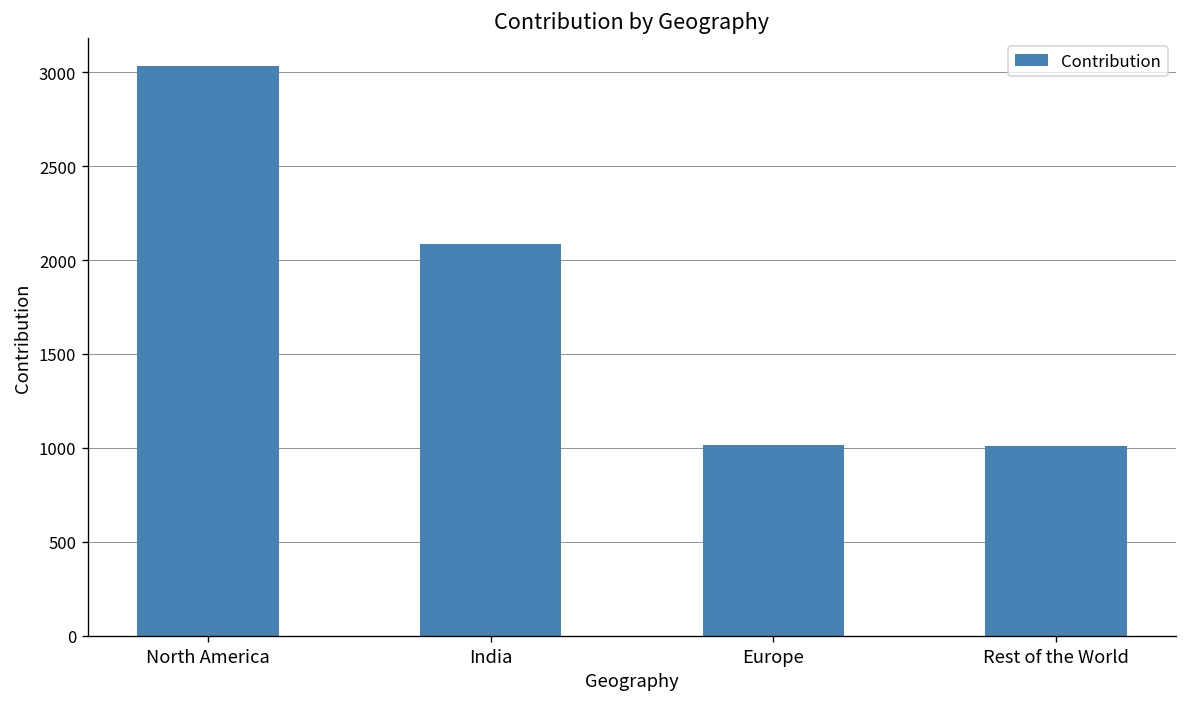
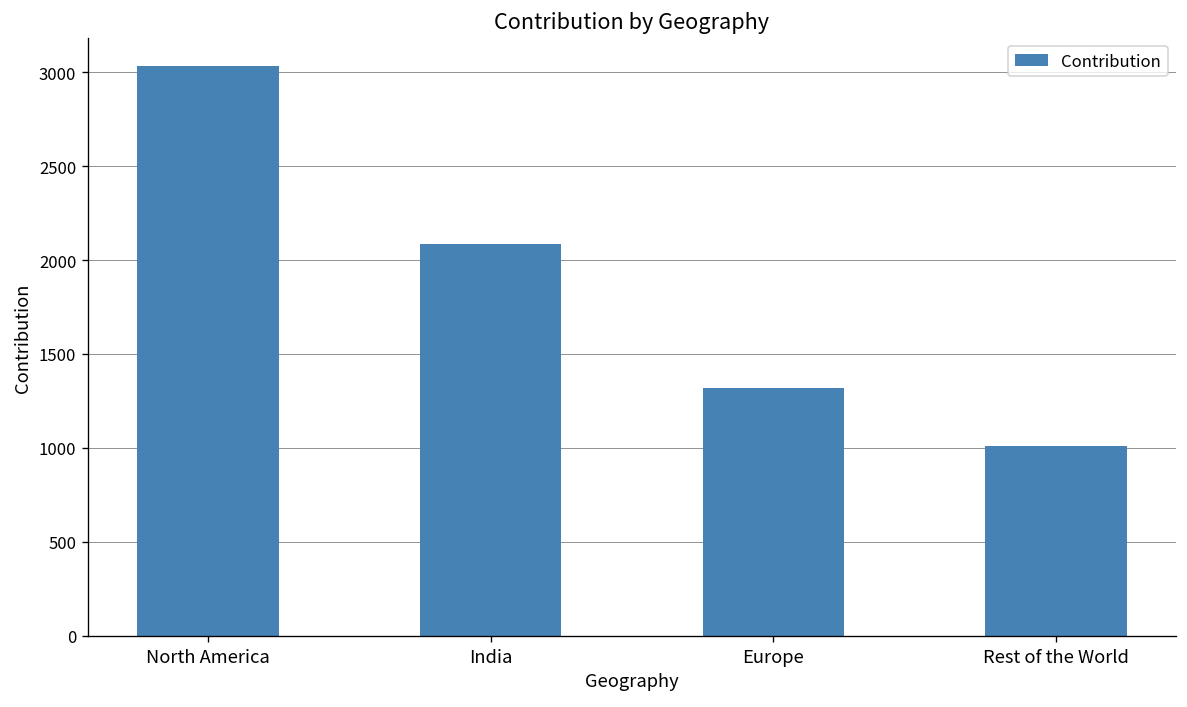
Europe: 1020 -> 1320
